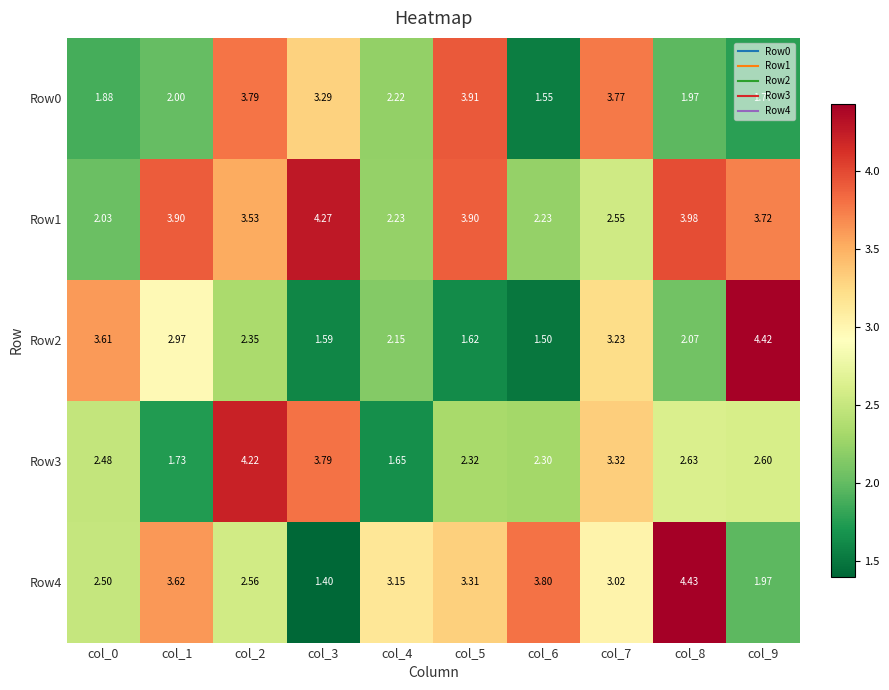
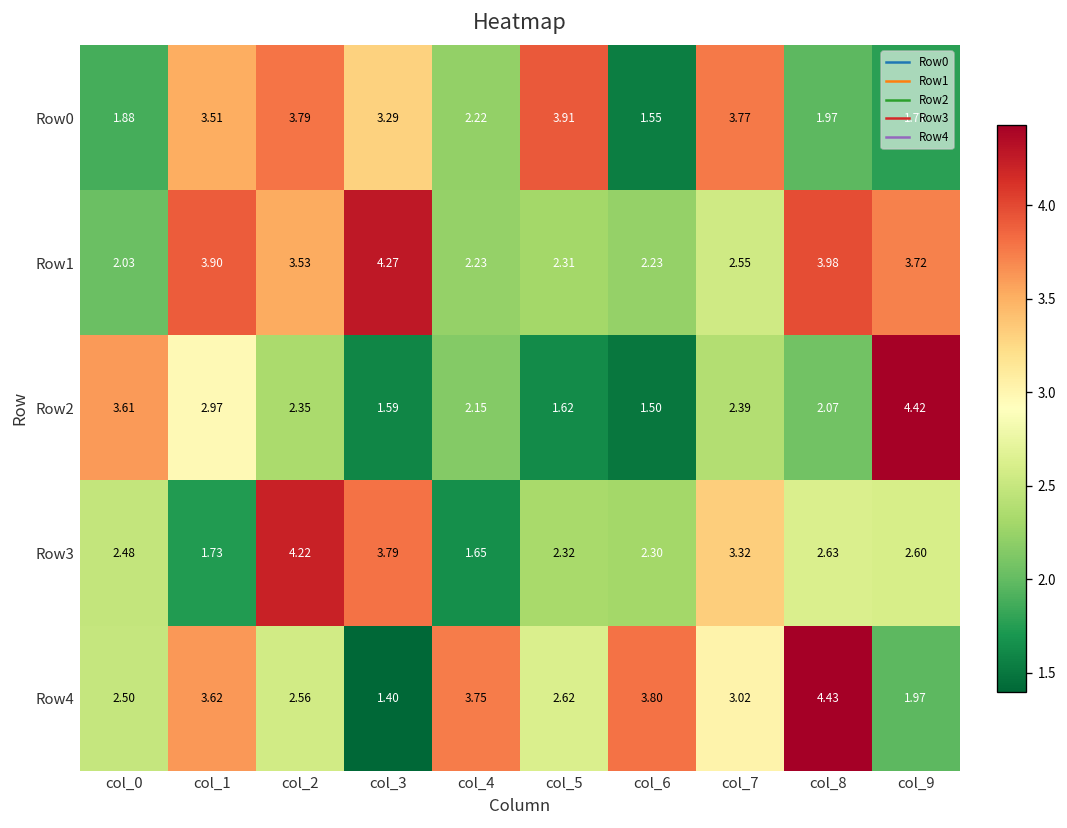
Row0, col_1: 2.00 -> 3.51
Row1, col_5: 3.90 -> 2.31
Row2, col_7: 3.23 -> 2.39
Row4, col_4: 3.15 -> 3.75
Row4, col_5: 3.31 -> 2.62
